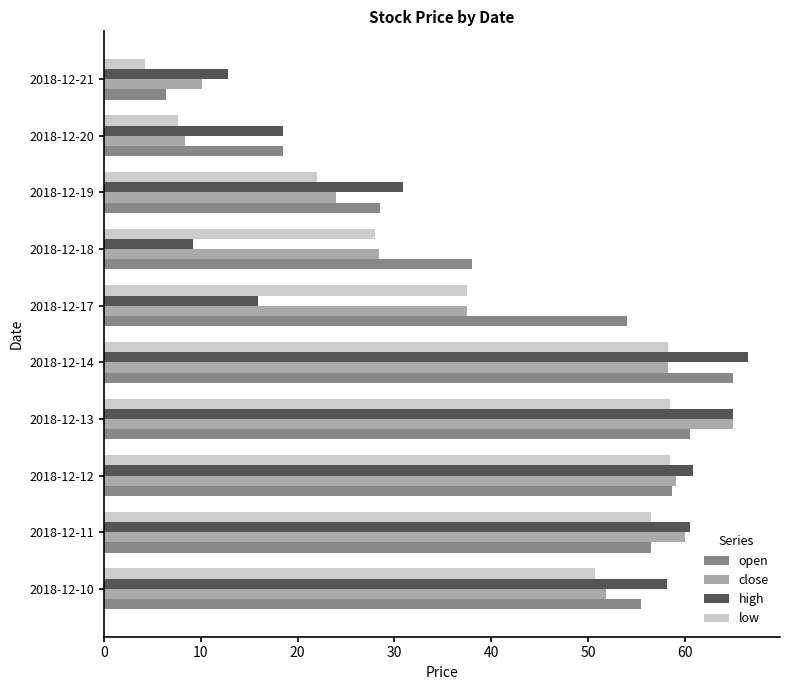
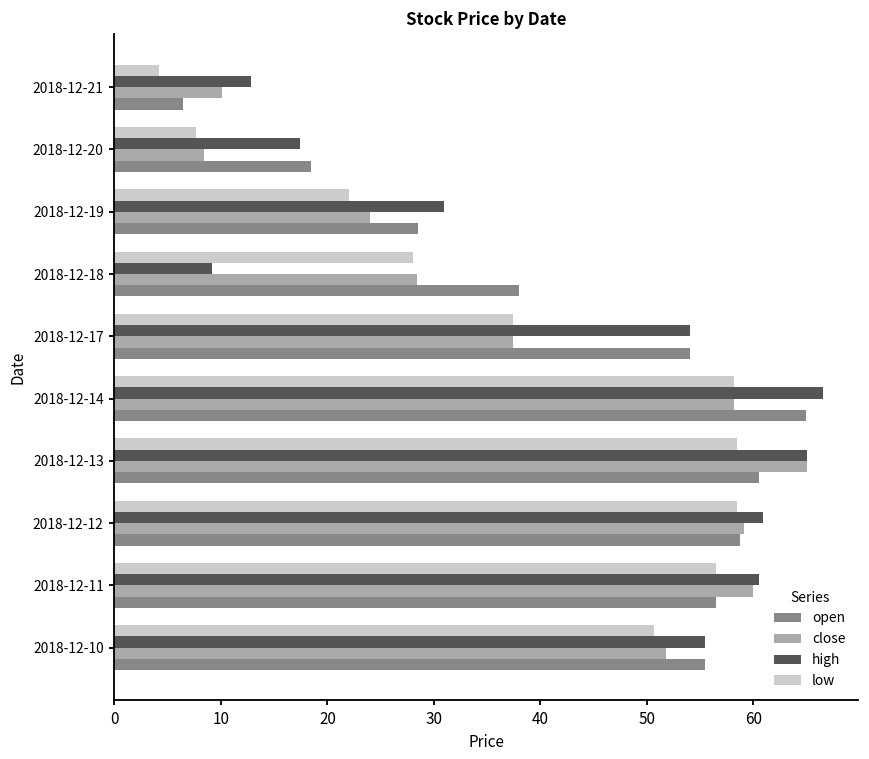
high, 2018-12-20: 18 -> 17
high, 2018-12-17: 16 -> 54
high, 2018-12-10: 58 -> 55
